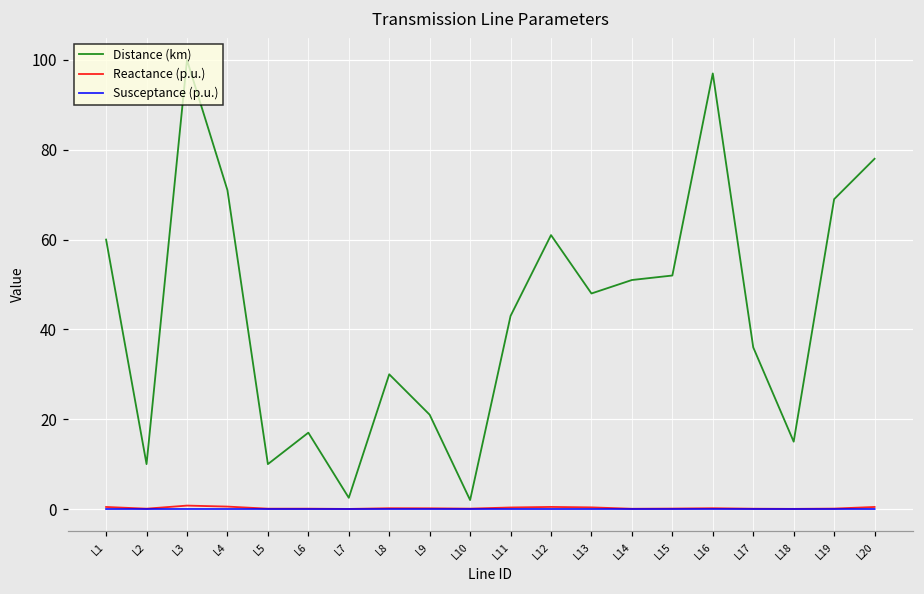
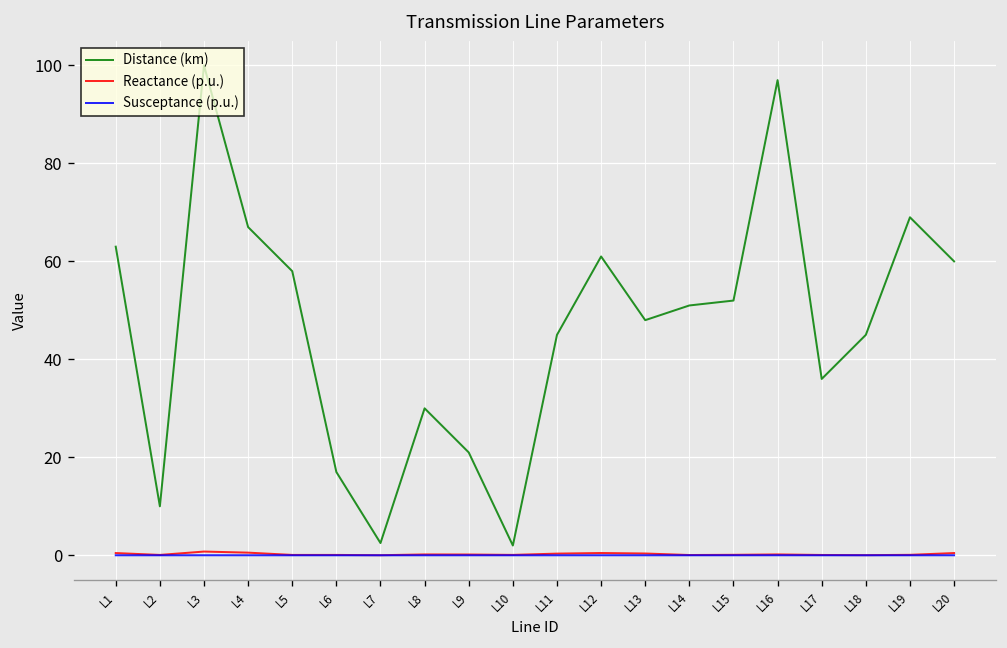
Distance (km), L1: 60 -> 63
Distance (km), L4: 71 -> 67
Distance (km), L5: 10 -> 58
Distance (km), L11: 43 -> 45
Distance (km), L18: 15 -> 45
Distance (km), L20: 78 -> 60
